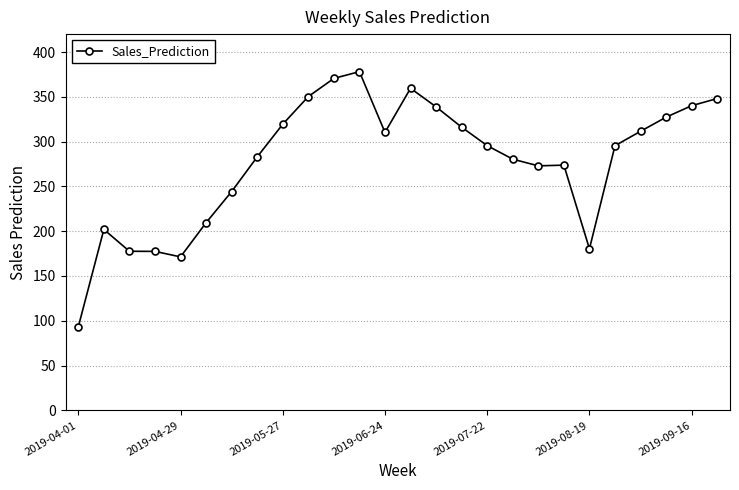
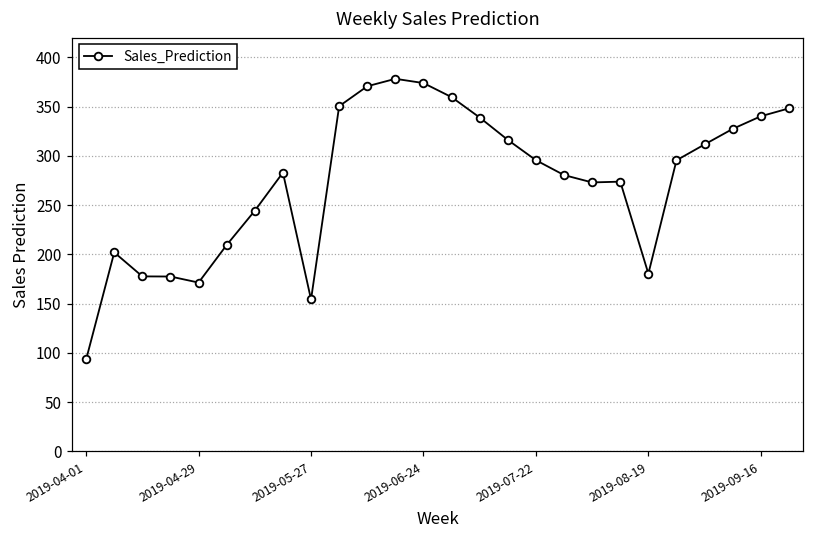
2019-05-27: 320 -> 150
2019-06-24: 310 -> 370
